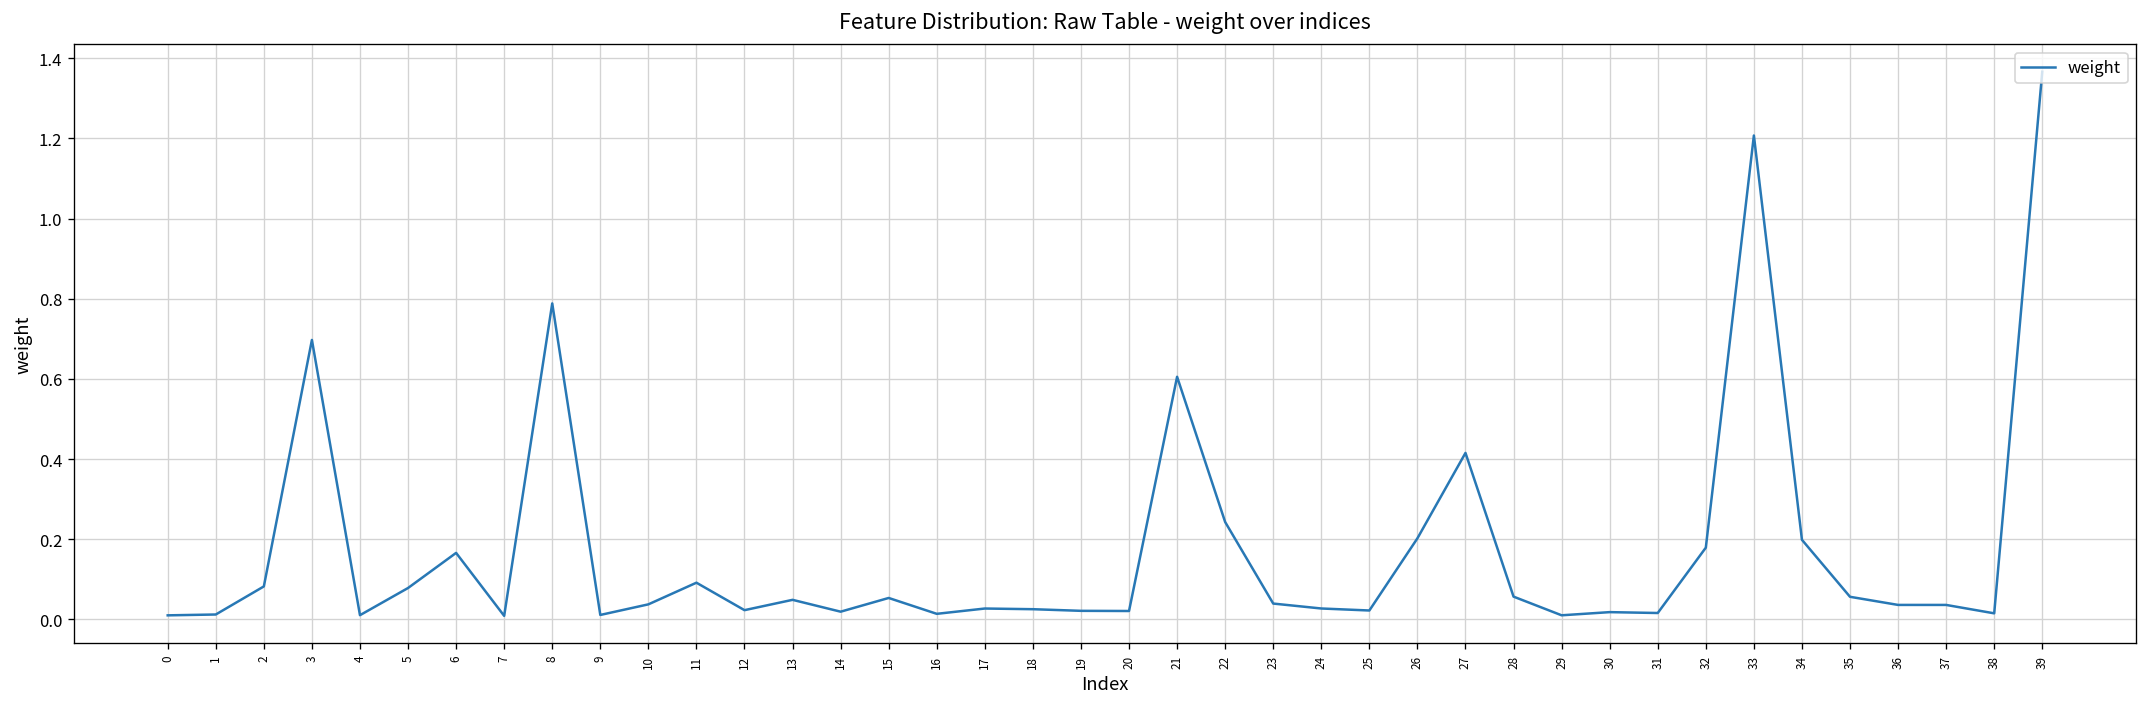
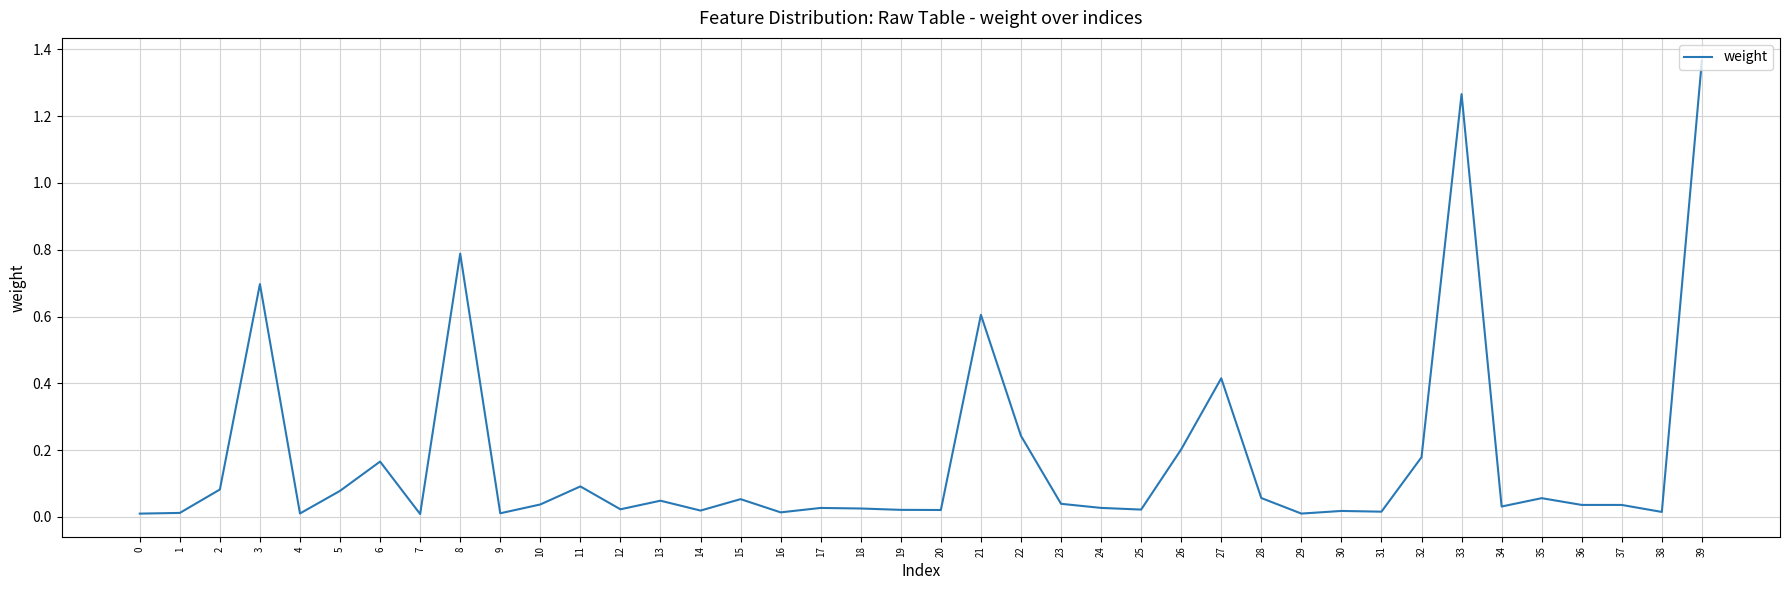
33: 1.21 -> 1.27
34: 0.20 -> 0.03
